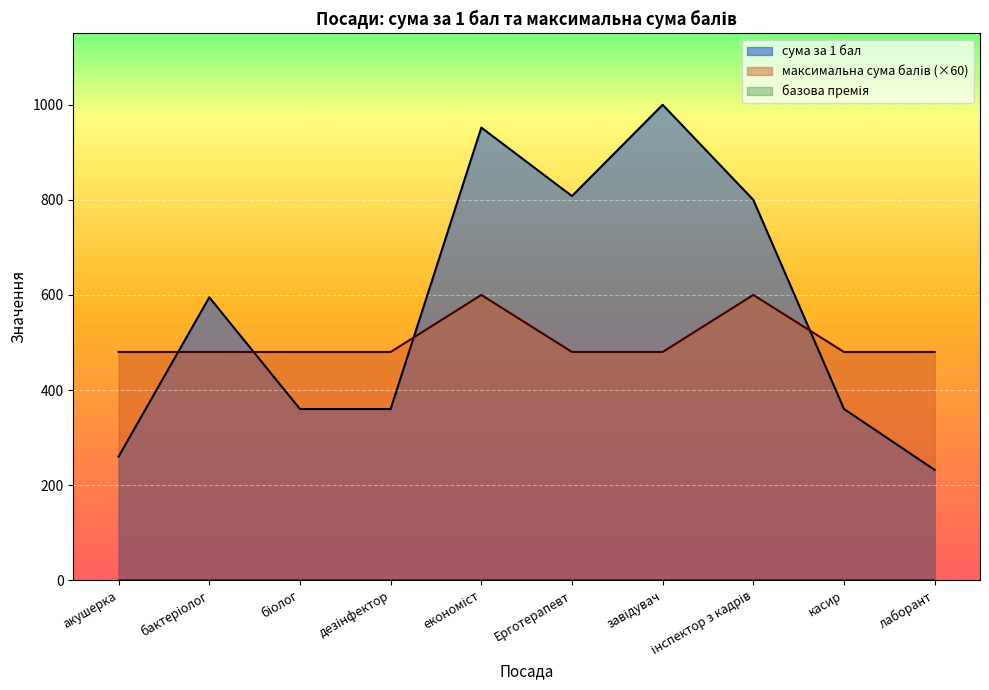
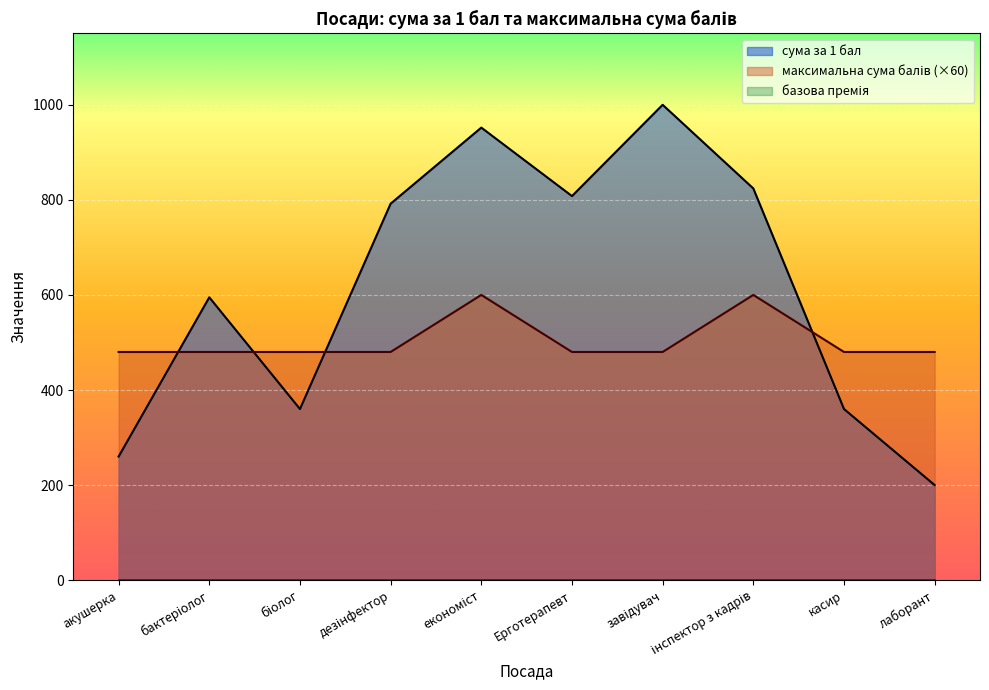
сума за 1 бал, дезінфектор: 360 -> 790
сума за 1 бал, інспектор з кадрів: 800 -> 820
сума за 1 бал, лаборант: 230 -> 200
